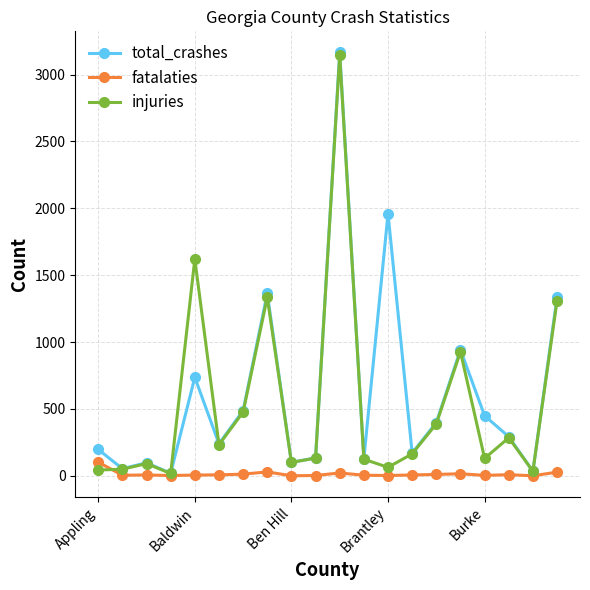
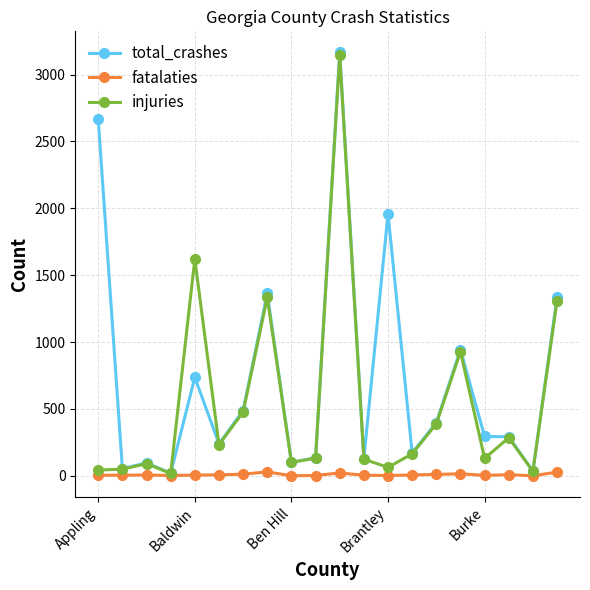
total_crashes, Appling: 200 -> 2670
fatalaties, Appling: 100 -> 0
total_crashes, Burke: 450 -> 290
